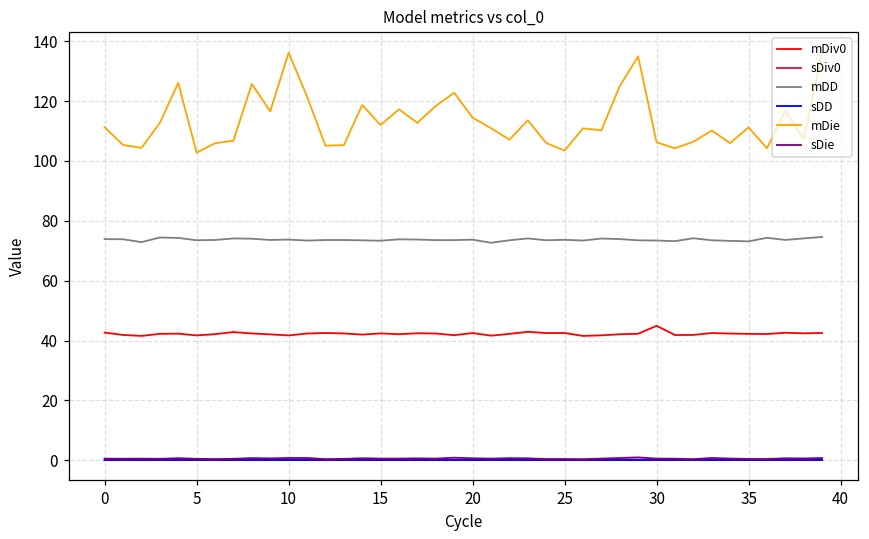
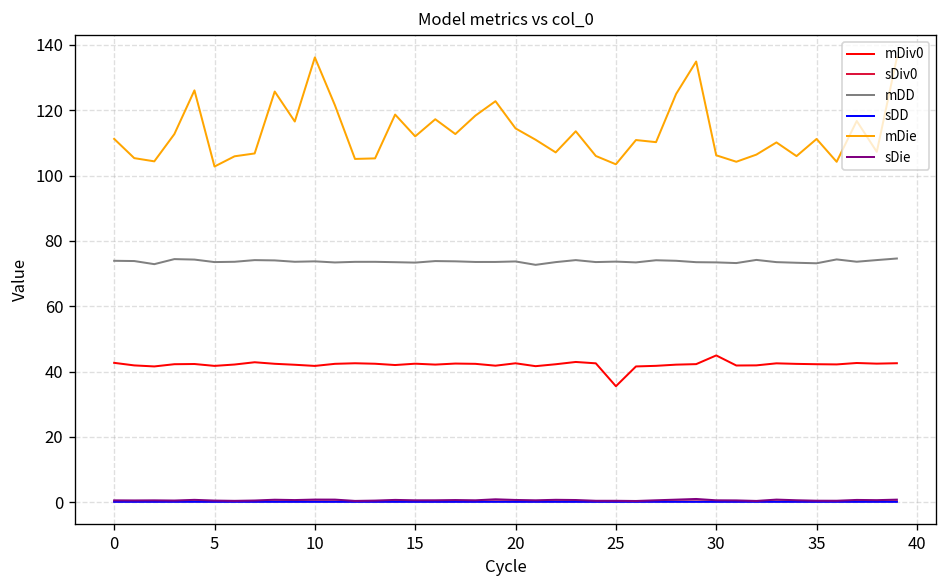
mDiv0, 25: 43 -> 36
